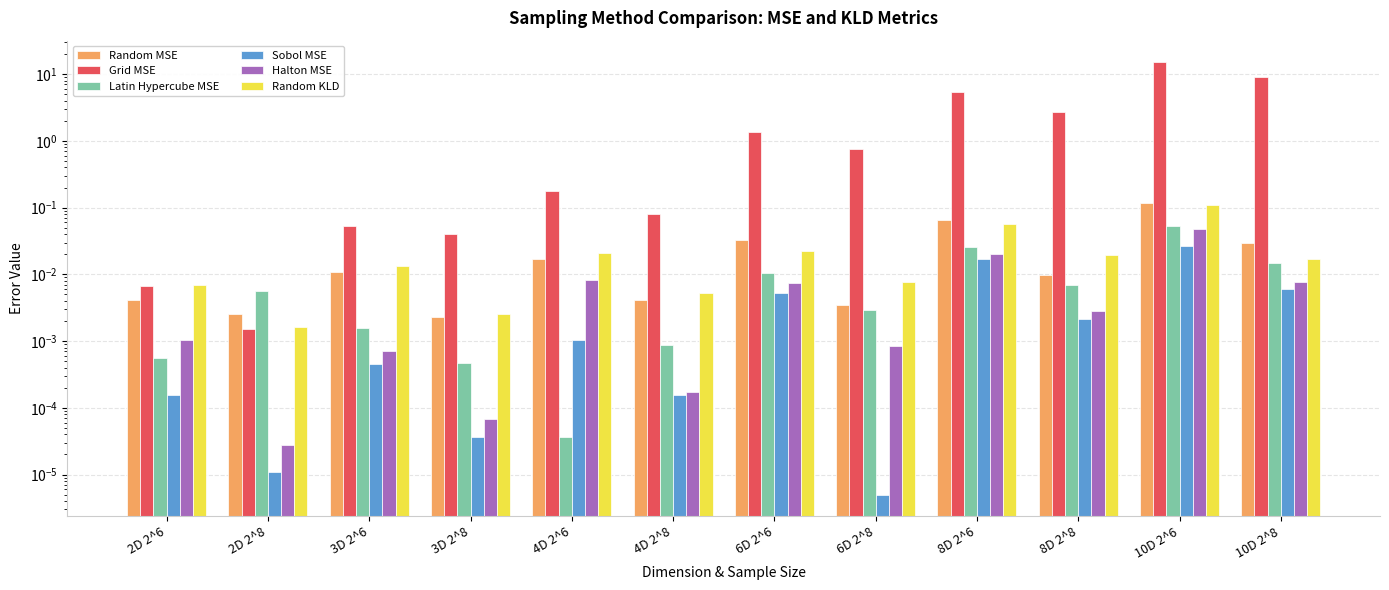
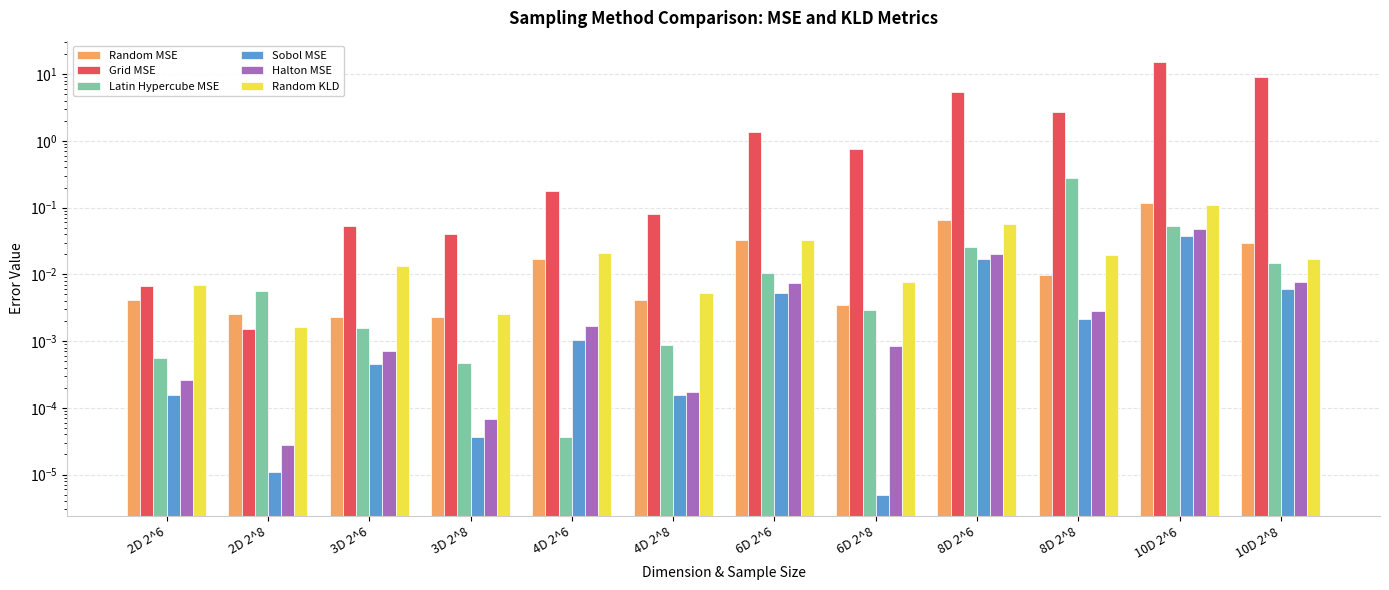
Halton MSE, 2D 2^6: 0.0011 -> 0.00026
Random MSE, 3D 2^6: 0.011 -> 0.0023
Halton MSE, 4D 2^6: 0.008 -> 0.0017
Random KLD, 6D 2^6: 0.022 -> 0.03
Latin Hypercube MSE, 8D 2^8: 0.007 -> 0.28
Sobol MSE, 10D 2^6: 0.027 -> 0.04
